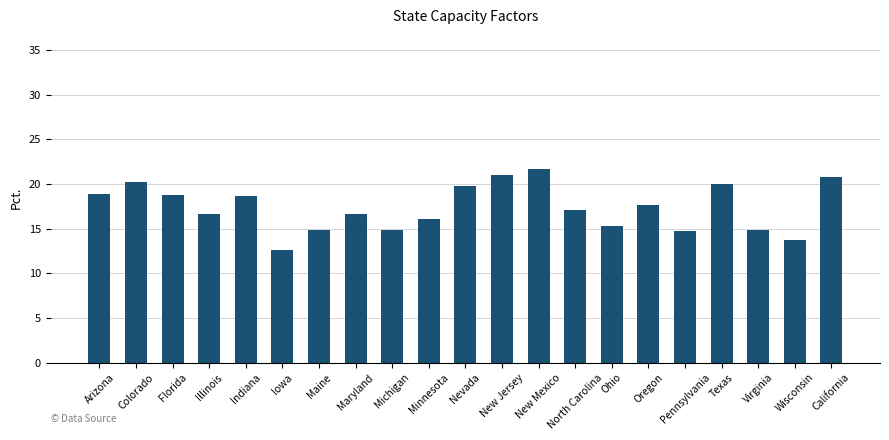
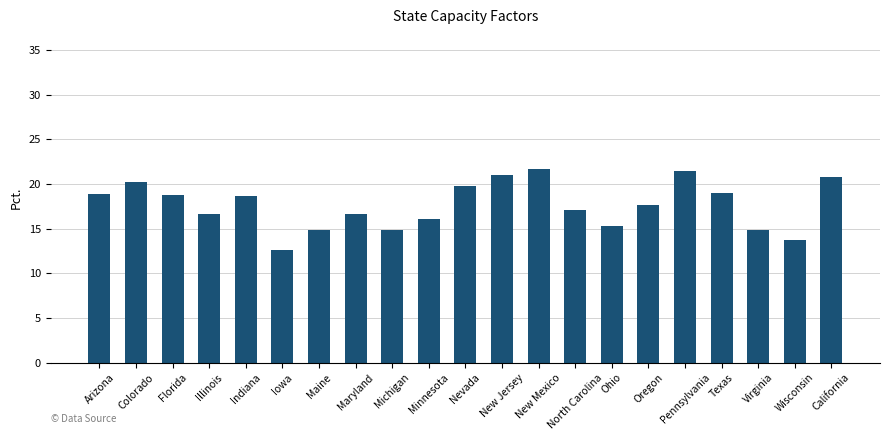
Pennsylvania: 15 -> 22
Texas: 20 -> 19
